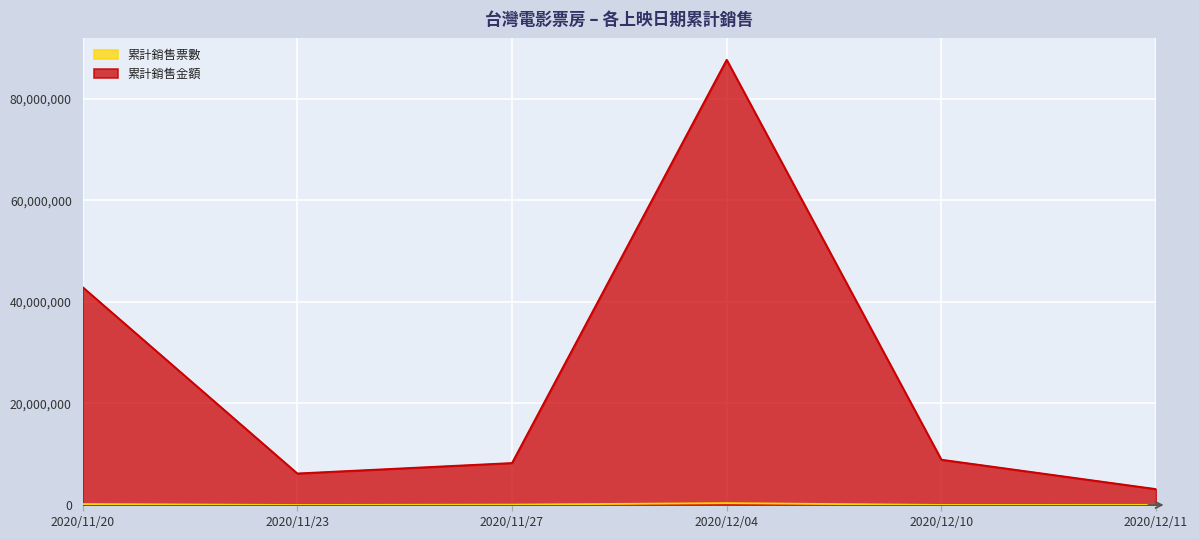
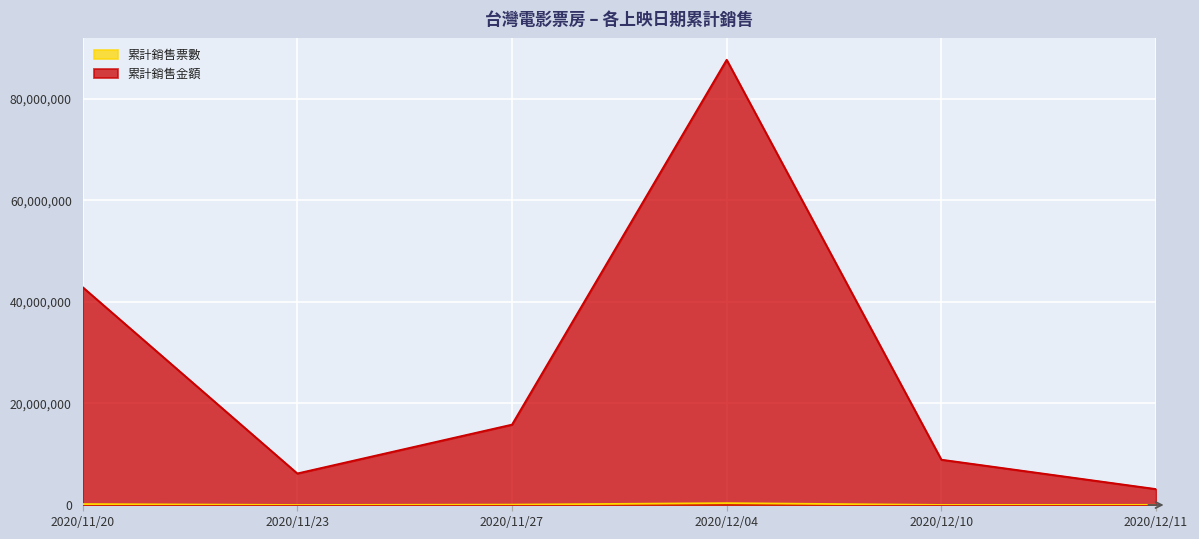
累計銷售金額, 2020/11/27: 8,000,000 -> 16,000,000
